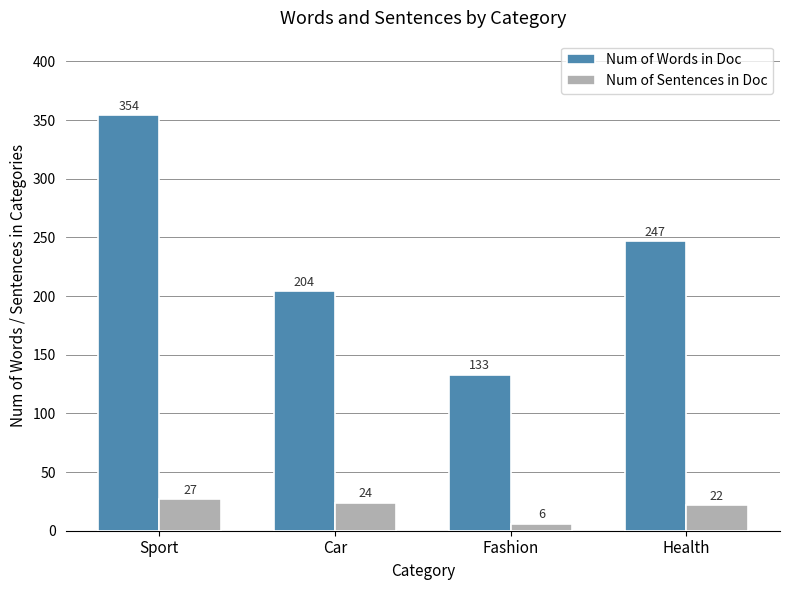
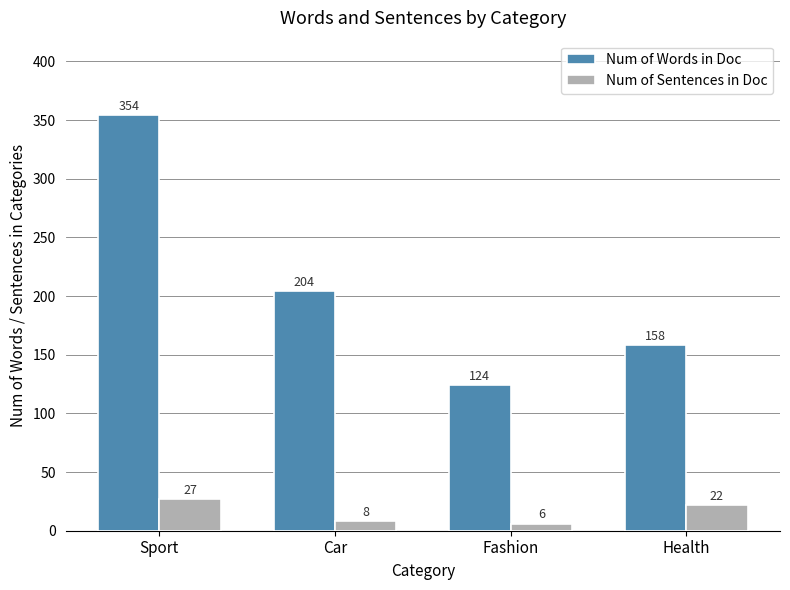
Num of Sentences in Doc, Car: 24 -> 8
Num of Words in Doc, Fashion: 133 -> 124
Num of Words in Doc, Health: 247 -> 158
